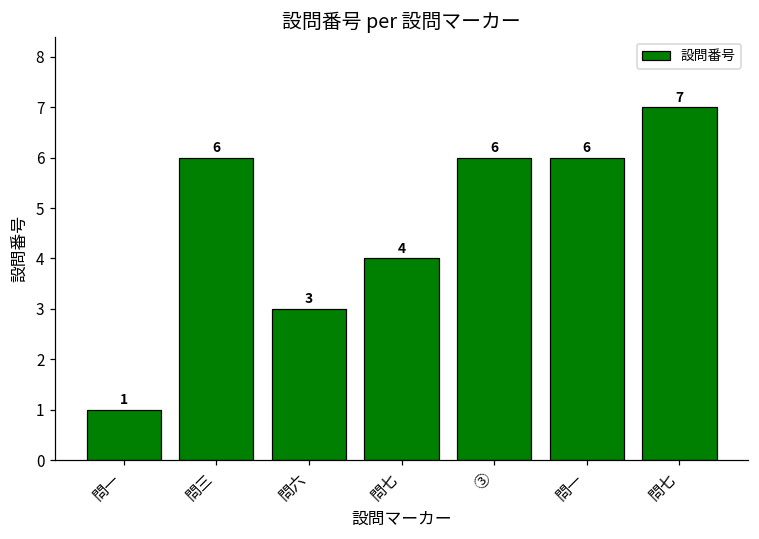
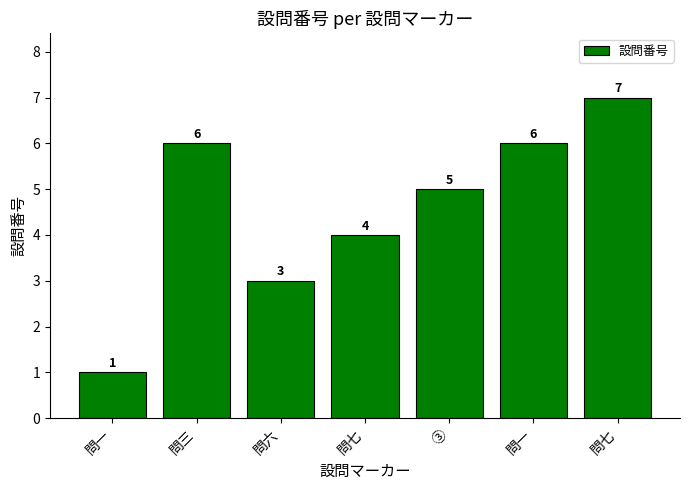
③: 6 -> 5
